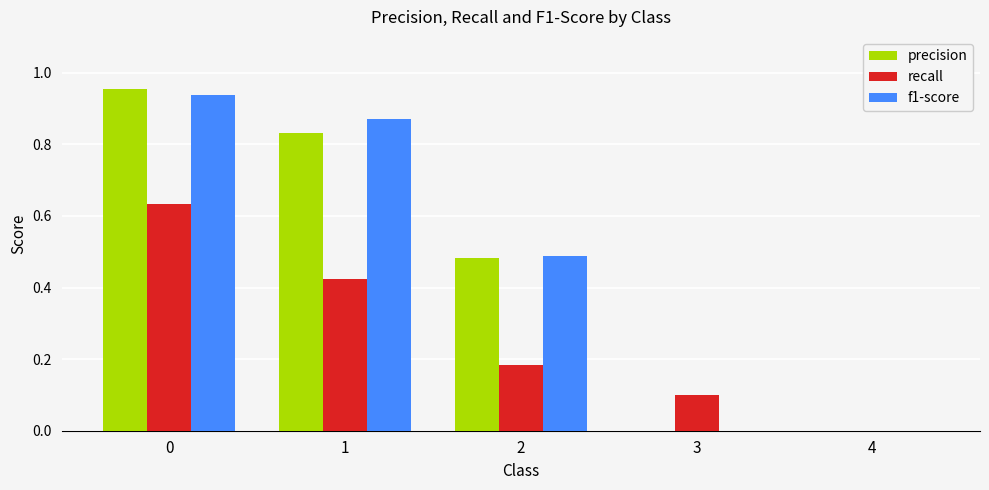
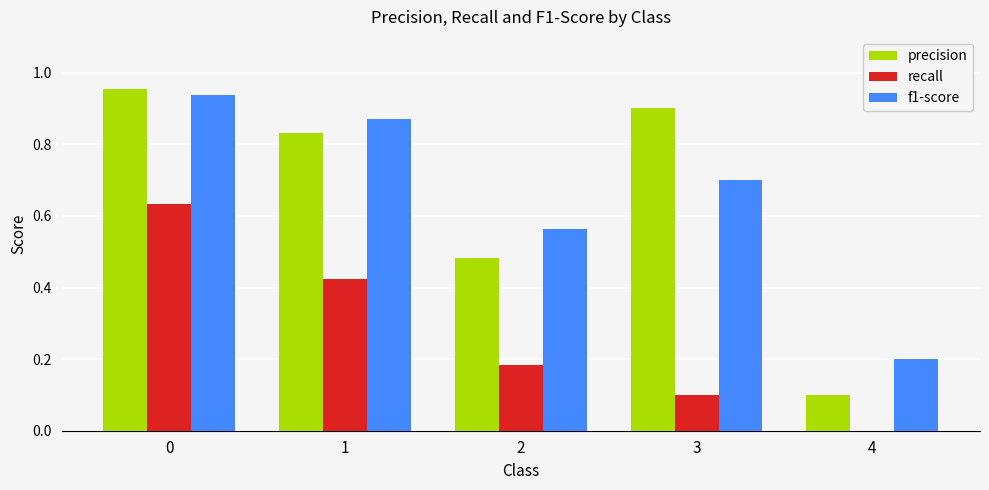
f1-score, 2: 0.49 -> 0.56
precision, 3: 0.0 -> 0.9
f1-score, 3: 0.0 -> 0.7
precision, 4: 0.0 -> 0.1
f1-score, 4: 0.0 -> 0.2
